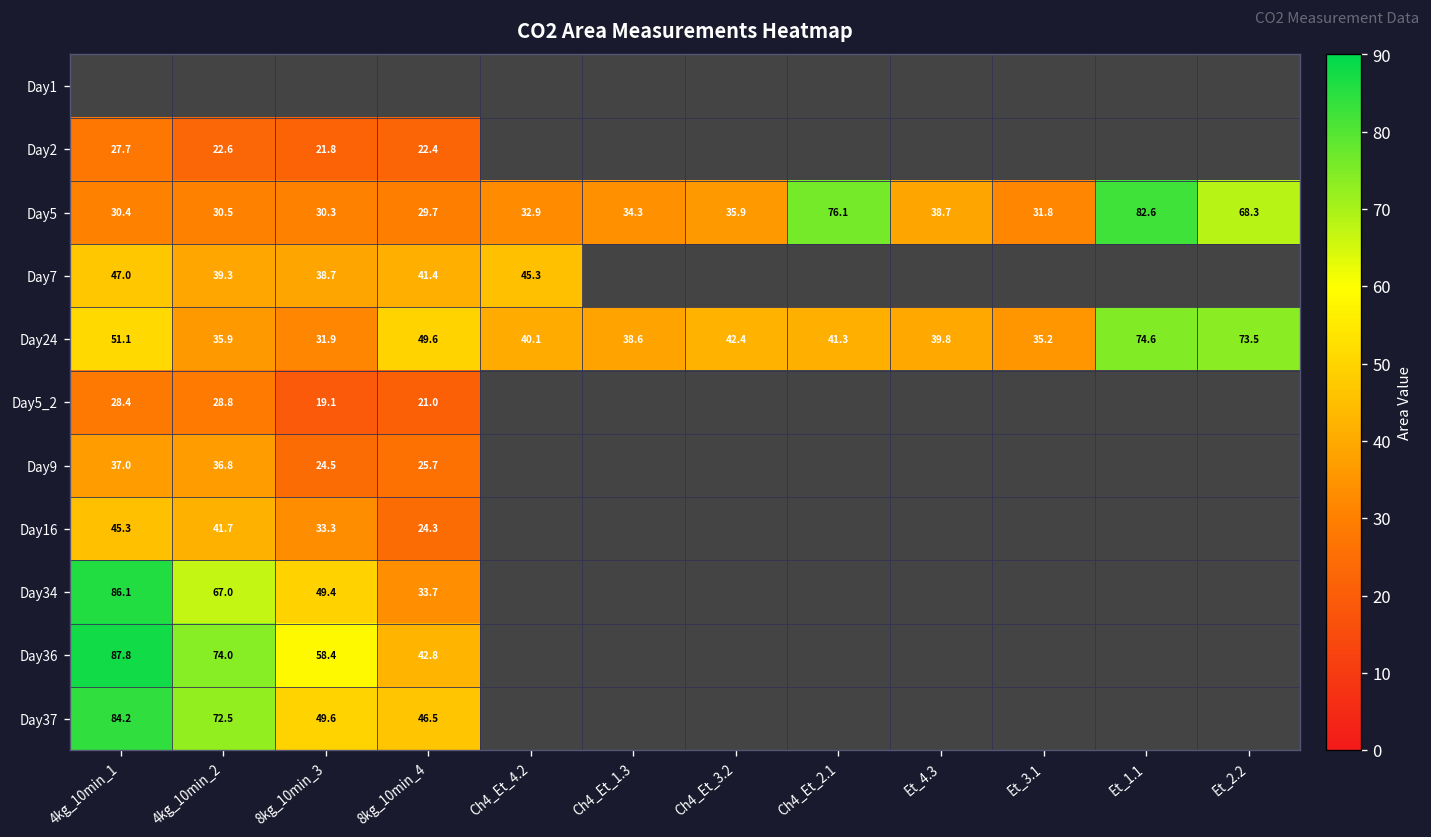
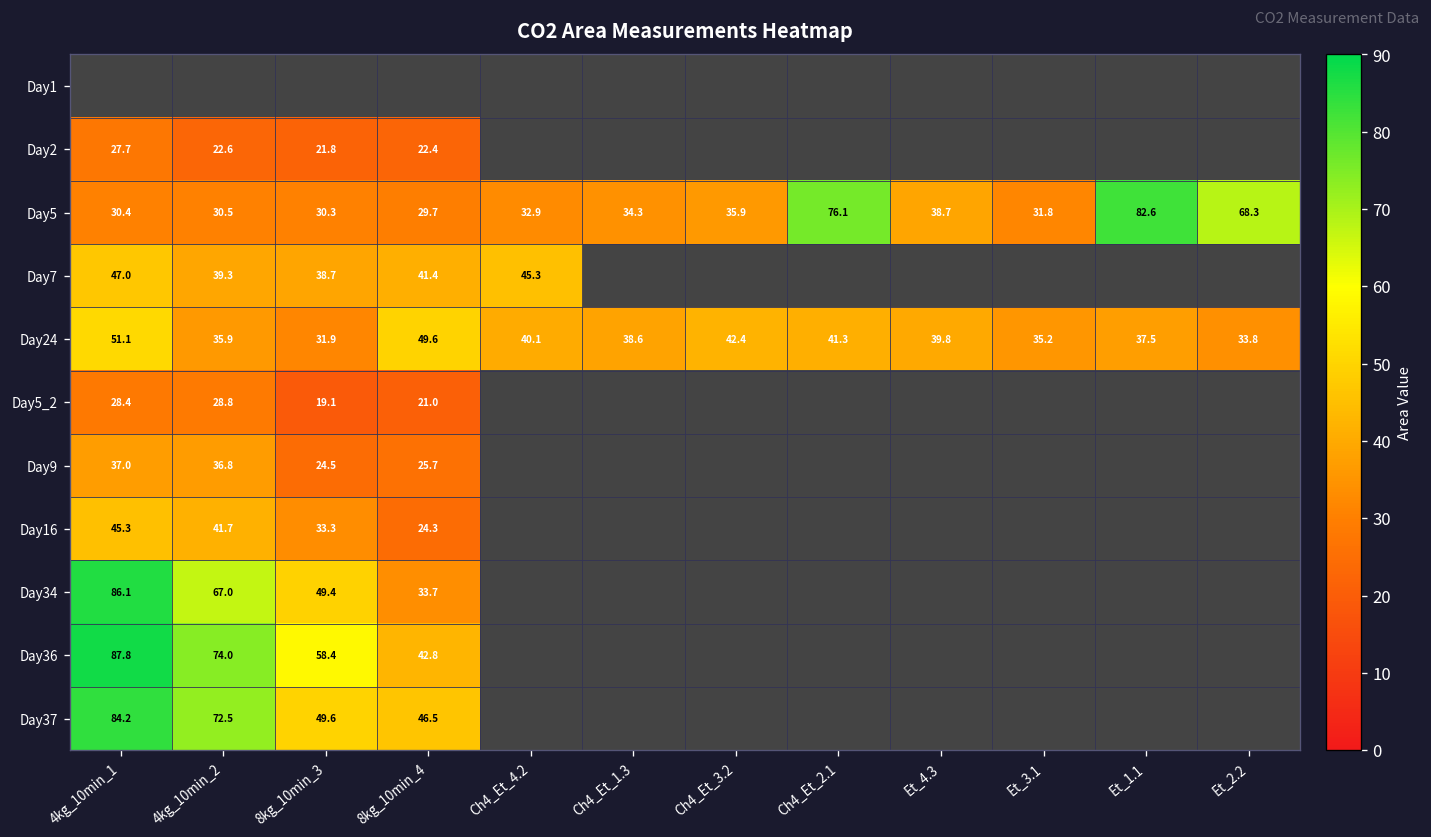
Day24, Et_1.1: 74.6 -> 37.5
Day24, Et_2.2: 73.5 -> 33.8
